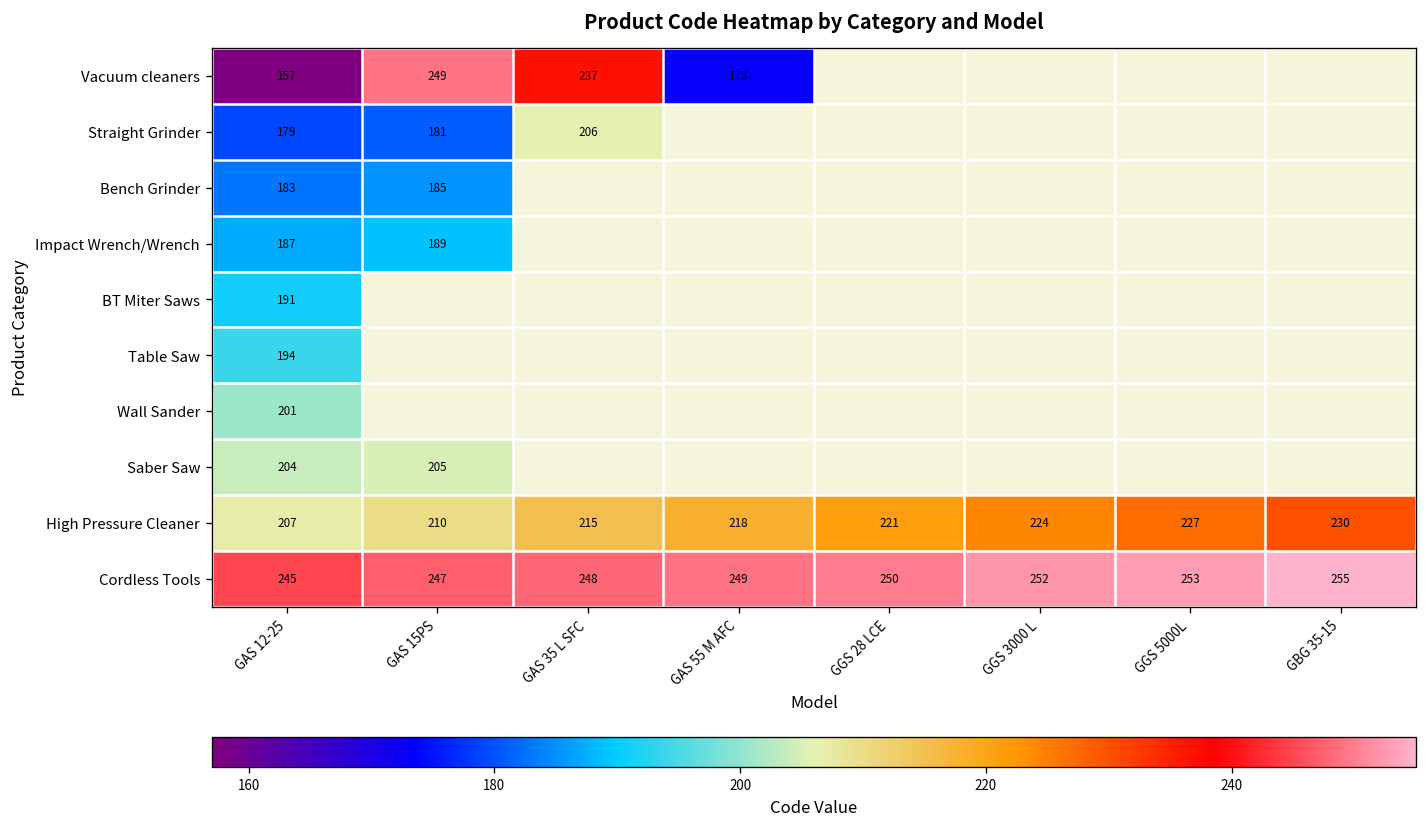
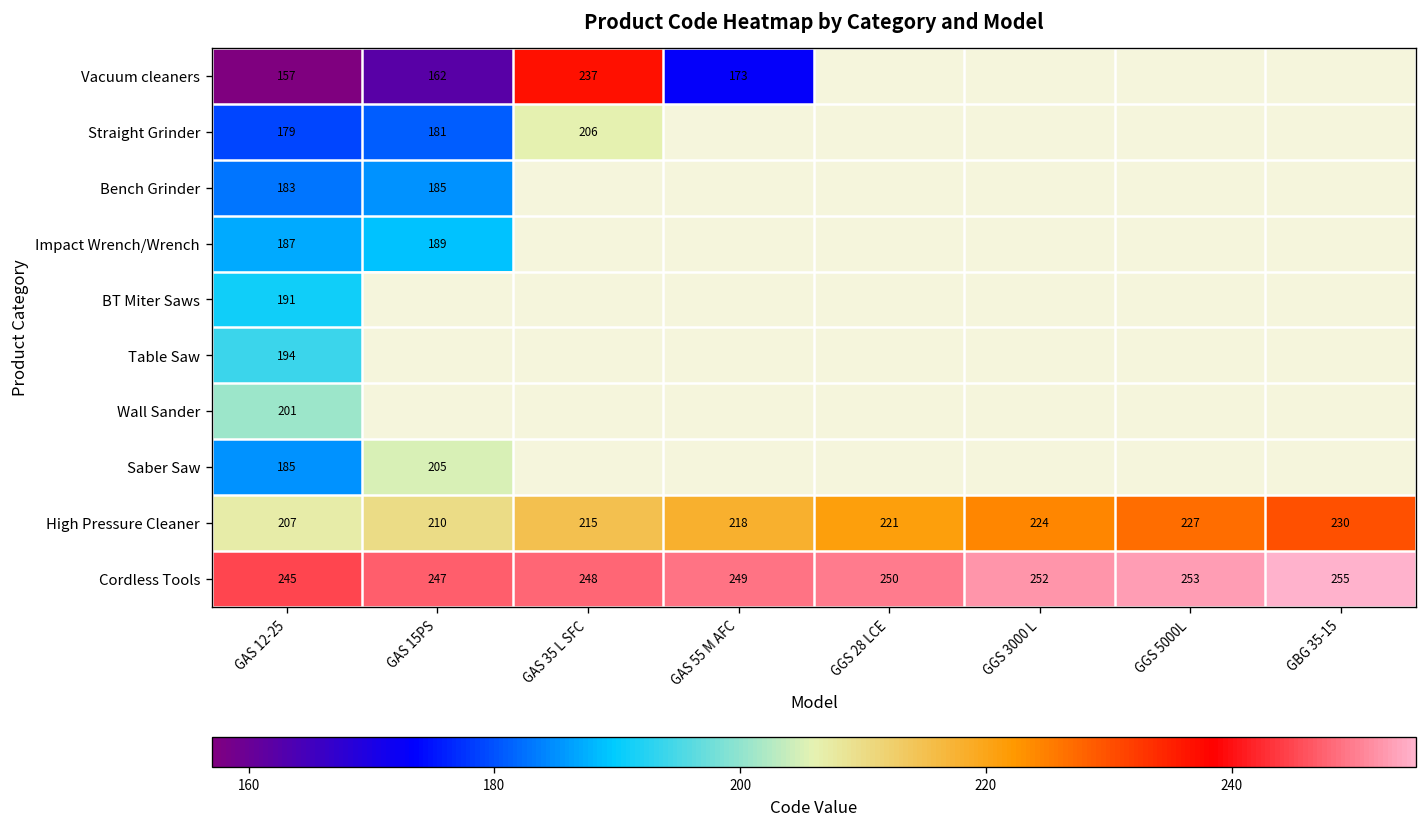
Vacuum cleaners, GAS 15PS: 249 -> 162
Saber Saw, GAS 12-25: 204 -> 185
